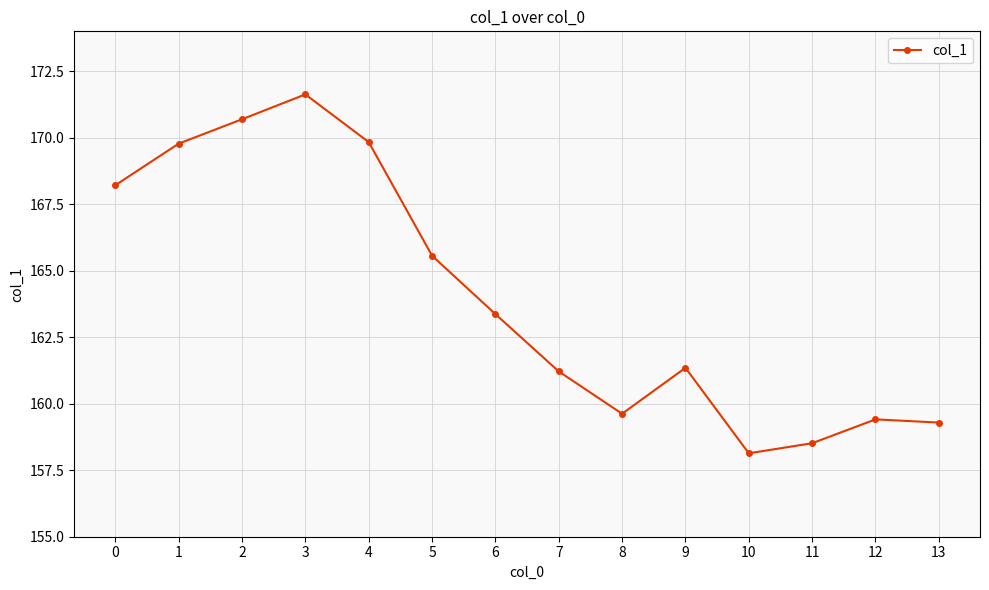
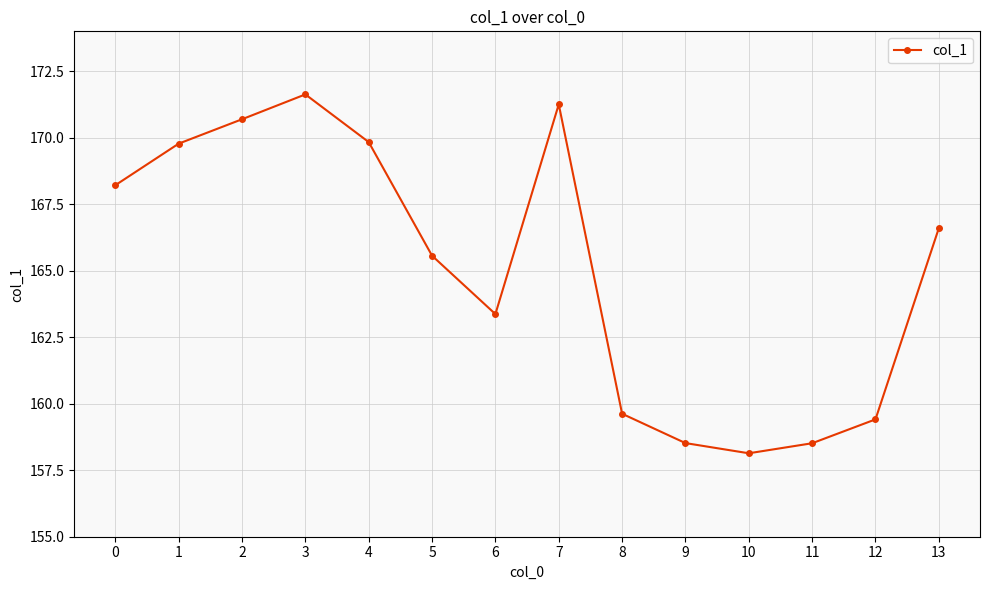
7: 161.2 -> 171.3
9: 161.3 -> 158.5
13: 159.3 -> 166.6
